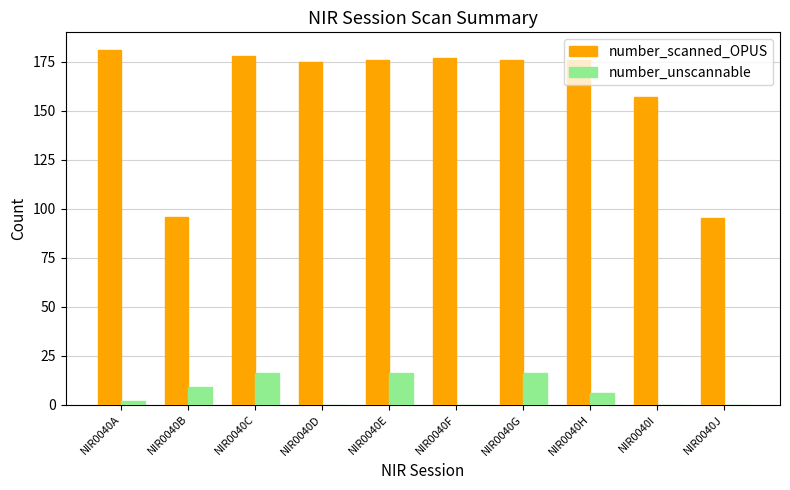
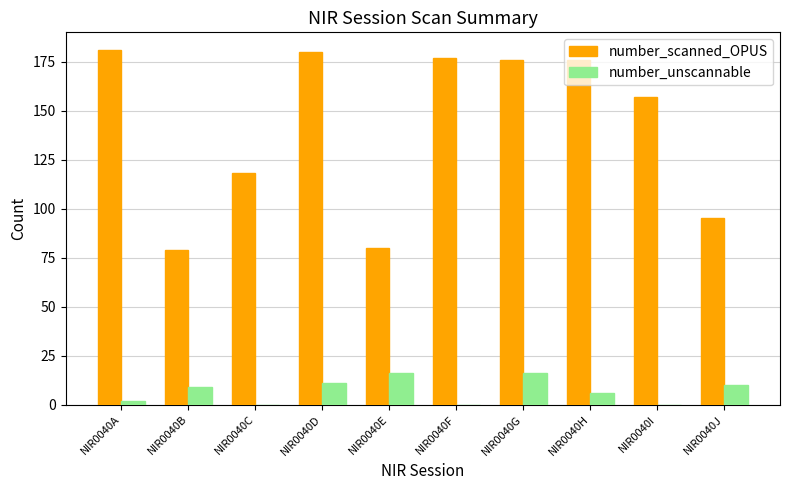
number_scanned_OPUS, NIR0040B: 96 -> 79
number_scanned_OPUS, NIR0040C: 178 -> 118
number_unscannable, NIR0040C: 16 -> 0
number_scanned_OPUS, NIR0040D: 175 -> 180
number_unscannable, NIR0040D: 0 -> 11
number_scanned_OPUS, NIR0040E: 176 -> 80
number_unscannable, NIR0040J: 0 -> 10
